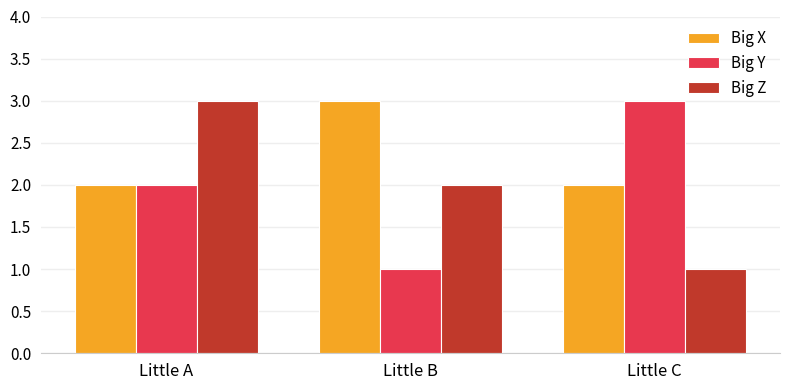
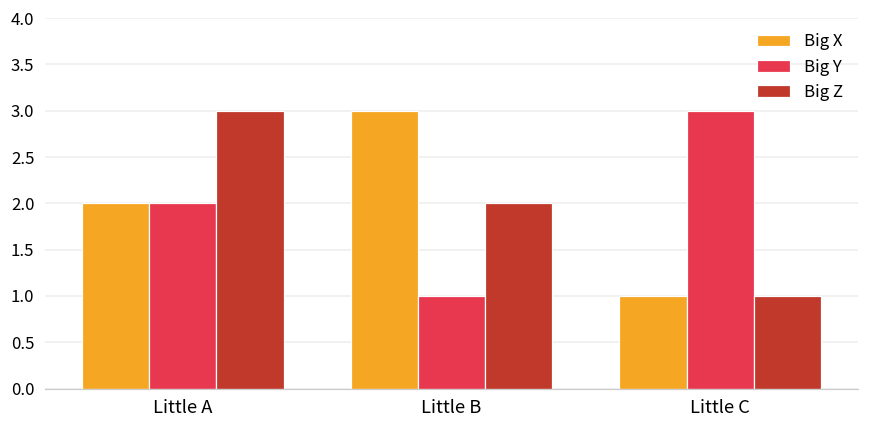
Big X, Little C: 2 -> 1
